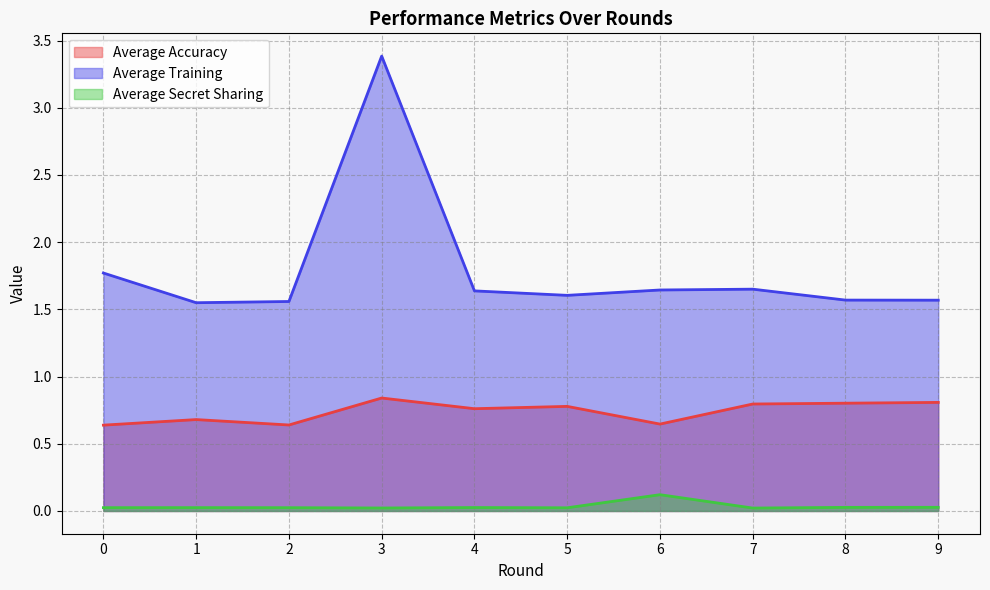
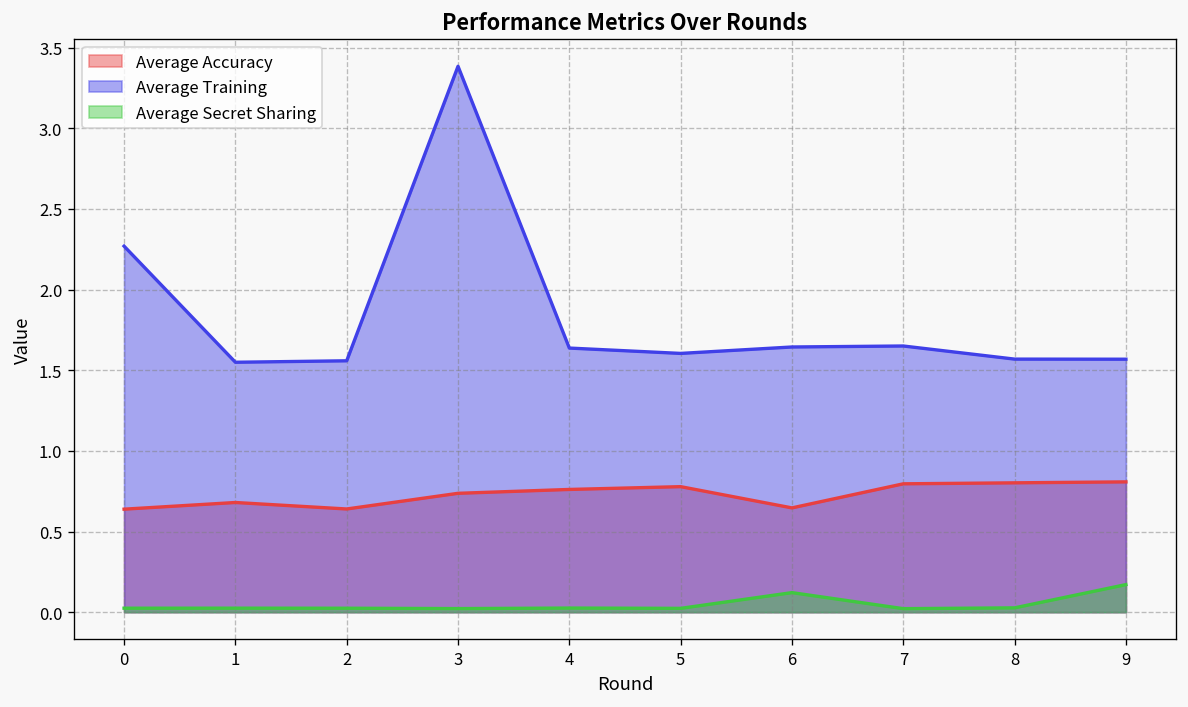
Average Training, 0: 1.77 -> 2.27
Average Accuracy, 3: 0.84 -> 0.74
Average Secret Sharing, 9: 0.03 -> 0.17
